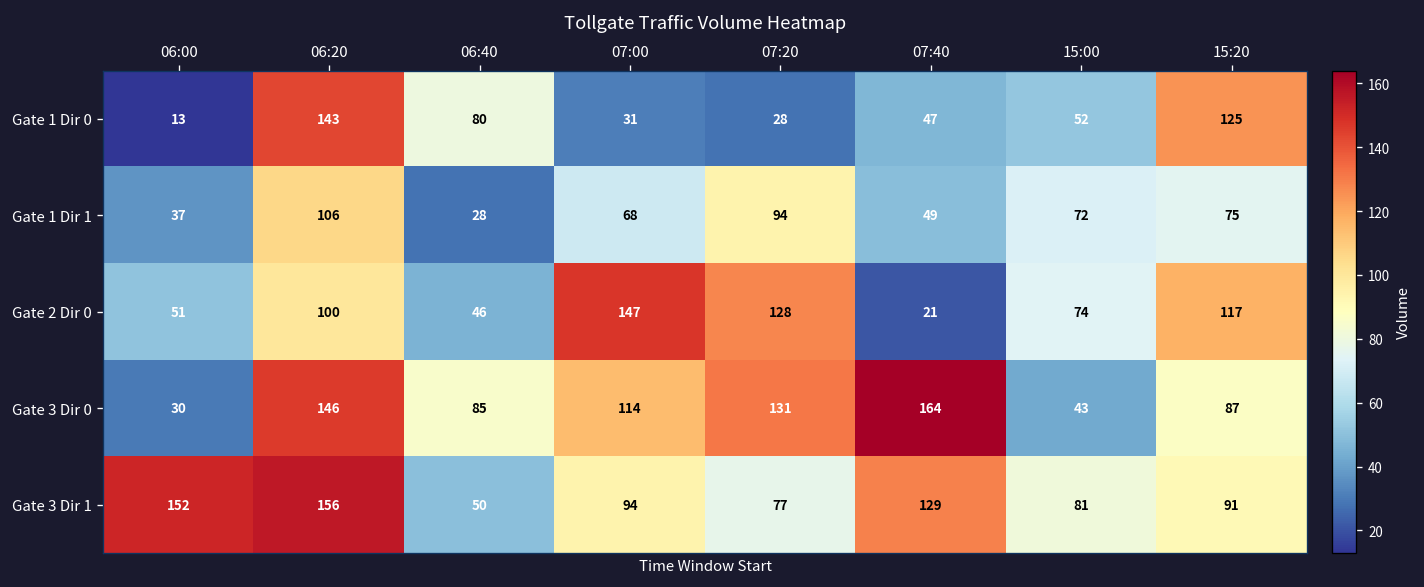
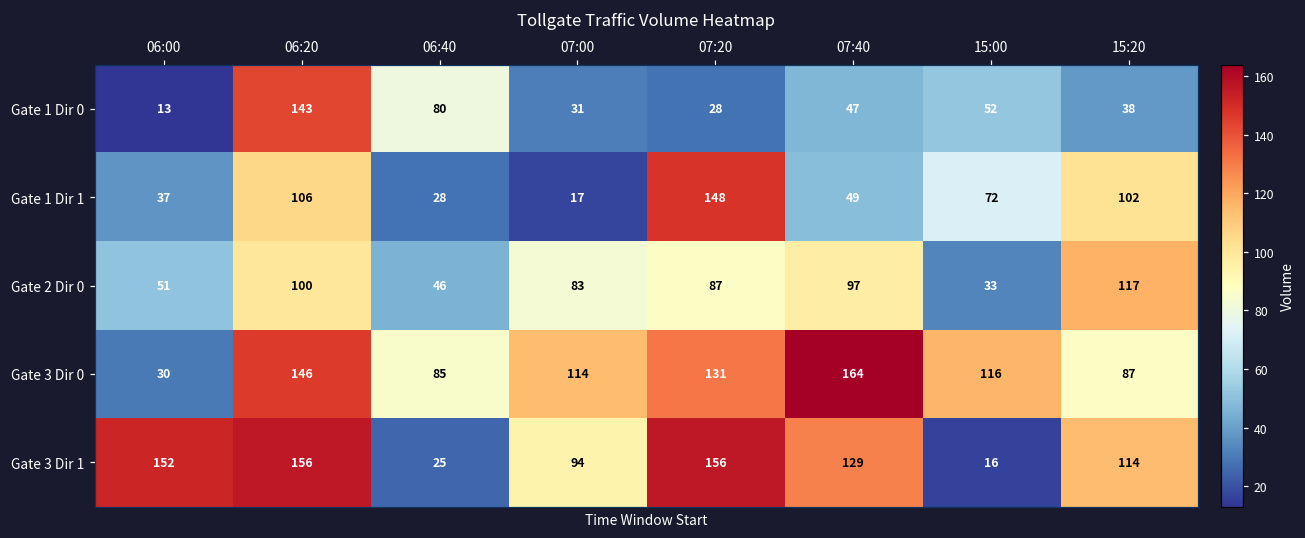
Gate 1 Dir 0, 15:20: 125 -> 38
Gate 1 Dir 1, 07:00: 68 -> 17
Gate 1 Dir 1, 07:20: 94 -> 148
Gate 1 Dir 1, 15:20: 75 -> 102
Gate 2 Dir 0, 07:00: 147 -> 83
Gate 2 Dir 0, 07:20: 128 -> 87
Gate 2 Dir 0, 07:40: 21 -> 97
Gate 2 Dir 0, 15:00: 74 -> 33
Gate 3 Dir 0, 15:00: 43 -> 116
Gate 3 Dir 1, 06:40: 50 -> 25
Gate 3 Dir 1, 07:20: 77 -> 156
Gate 3 Dir 1, 15:00: 81 -> 16
Gate 3 Dir 1, 15:20: 91 -> 114
